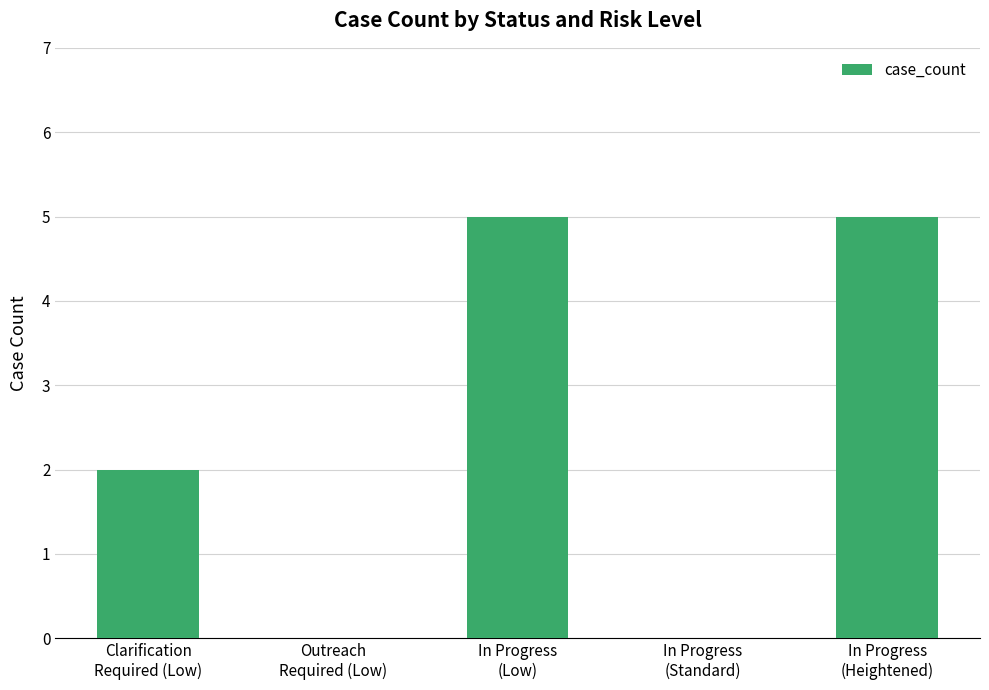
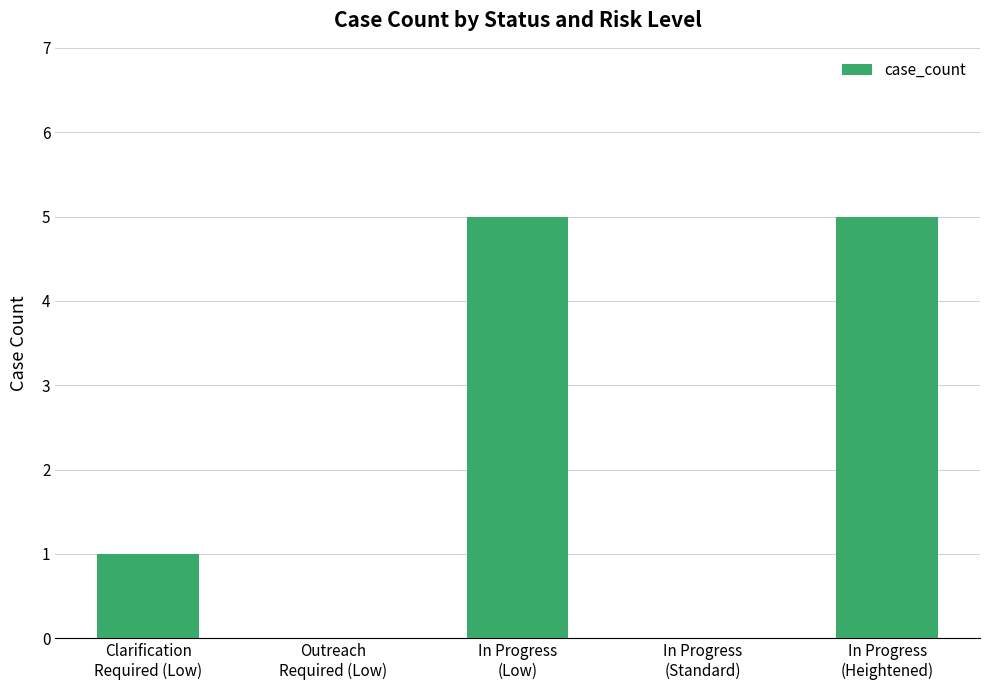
Clarification Required (Low): 2 -> 1
